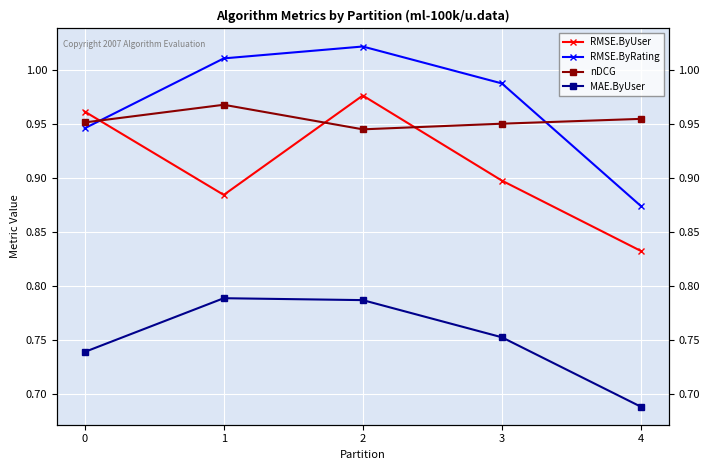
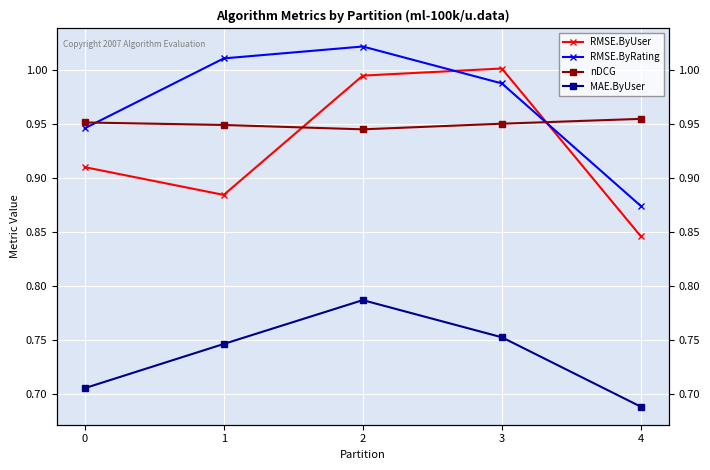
RMSE.ByUser, 0: 0.962 -> 0.910
MAE.ByUser, 0: 0.739 -> 0.706
nDCG, 1: 0.968 -> 0.949
MAE.ByUser, 1: 0.789 -> 0.747
RMSE.ByUser, 2: 0.977 -> 0.995
RMSE.ByUser, 3: 0.898 -> 1.002
RMSE.ByUser, 4: 0.833 -> 0.846
